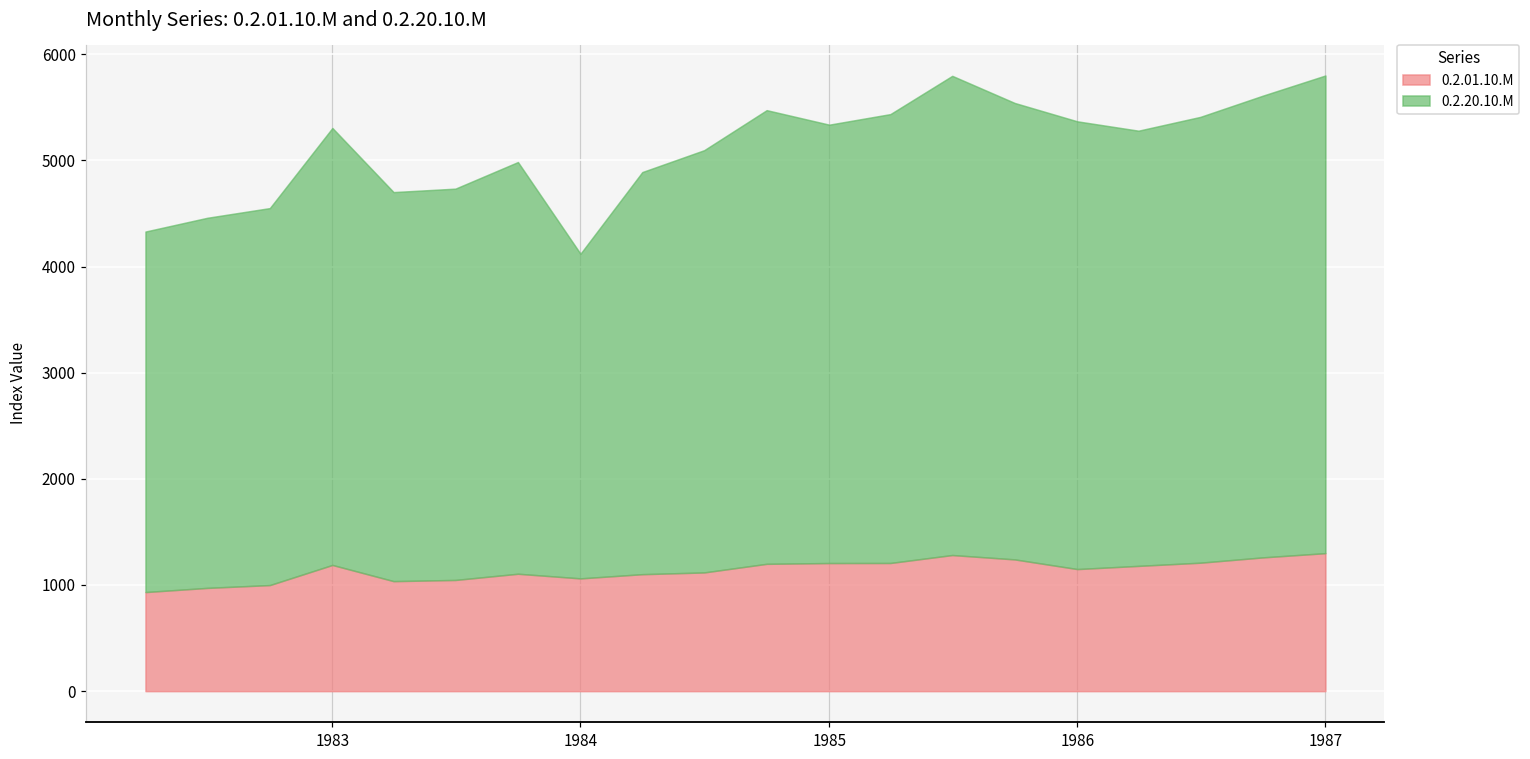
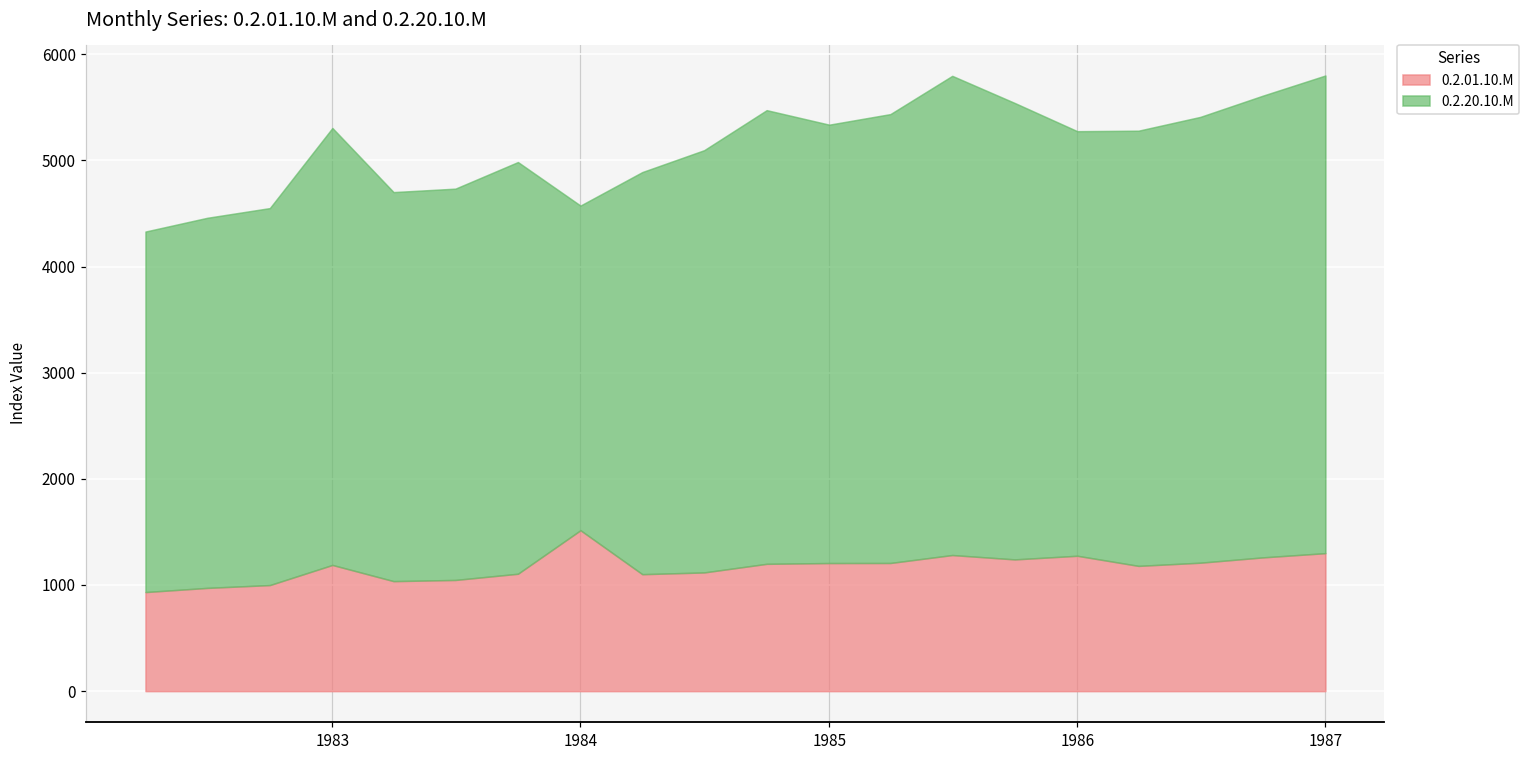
0.2.01.10.M, 1984: 1100 -> 1500
0.2.01.10.M, 1986: 1200 -> 1300
0.2.20.10.M, 1986: 4200 -> 4000
